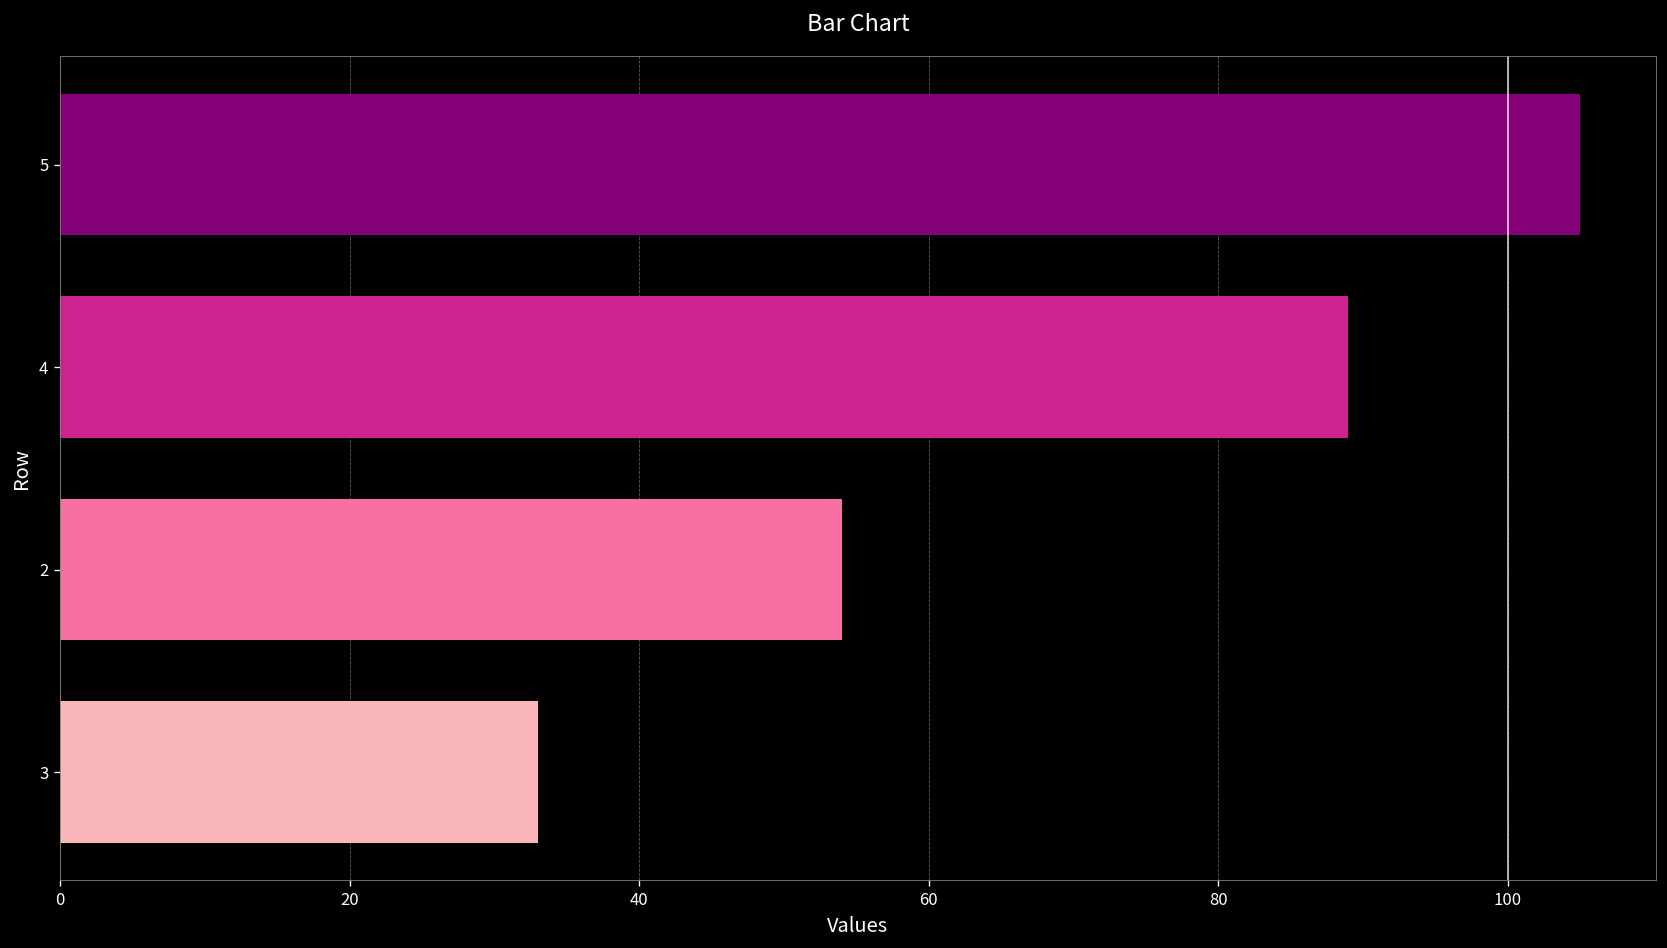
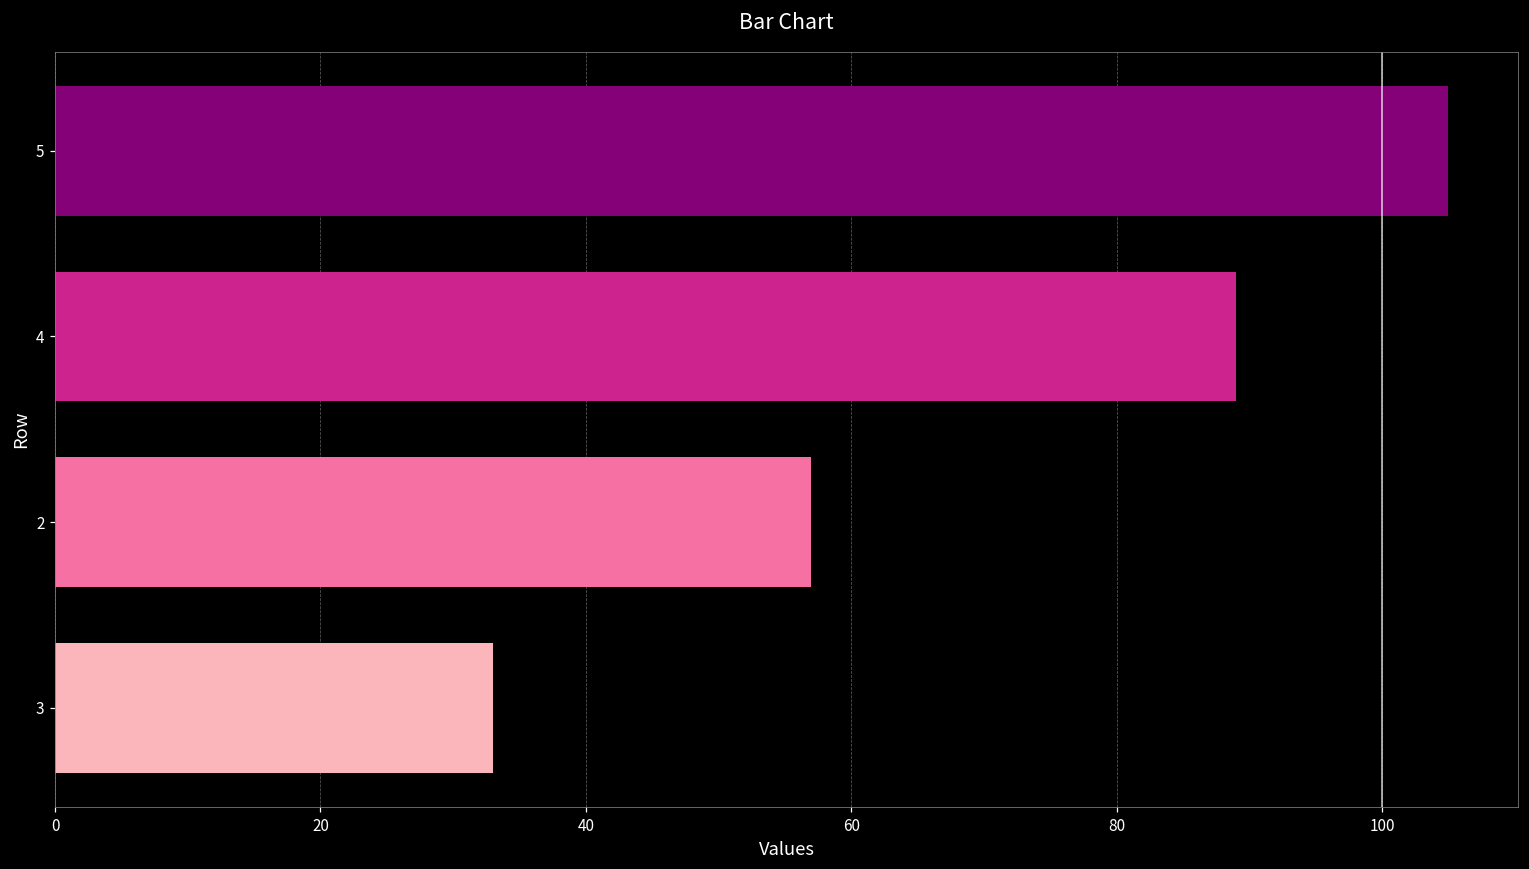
2: 54 -> 57
